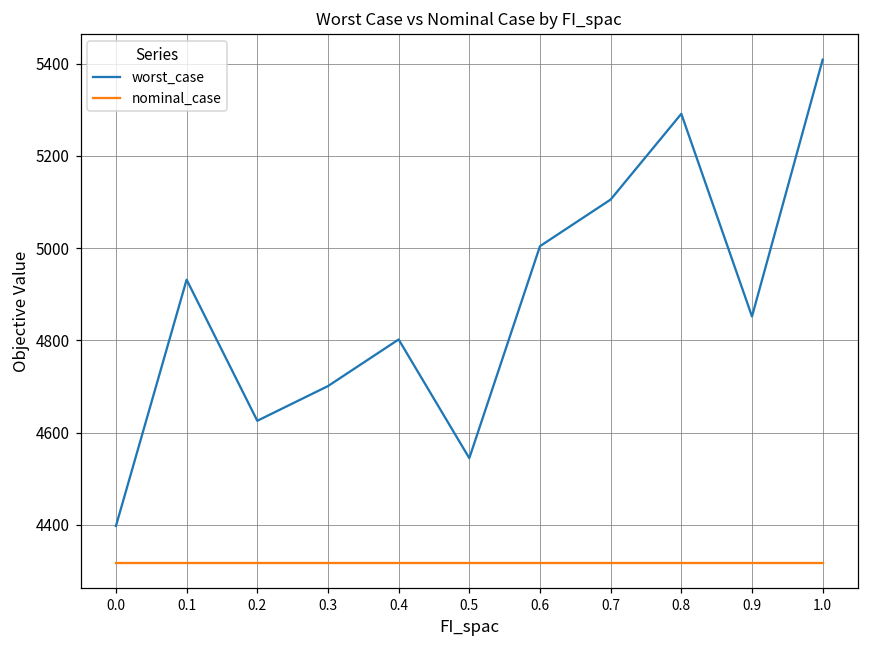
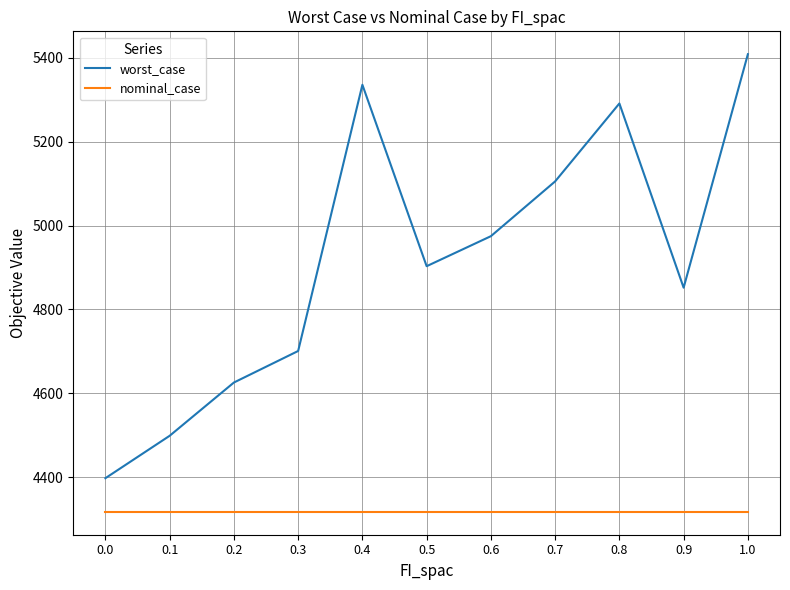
worst_case, 0.1: 4930 -> 4500
worst_case, 0.4: 4800 -> 5340
worst_case, 0.5: 4540 -> 4900
worst_case, 0.6: 5000 -> 4970
